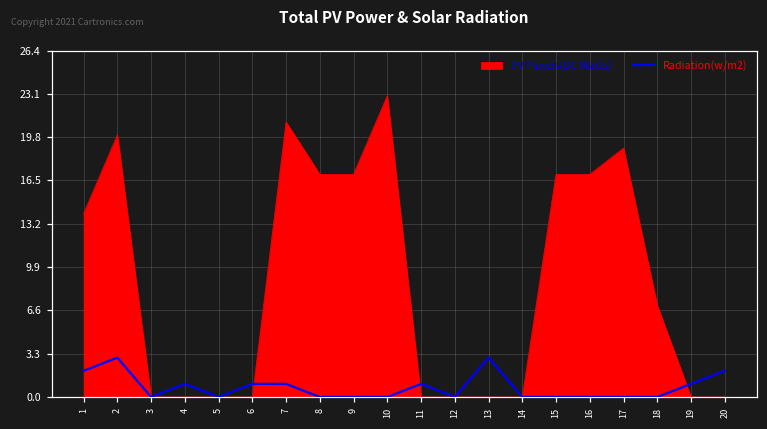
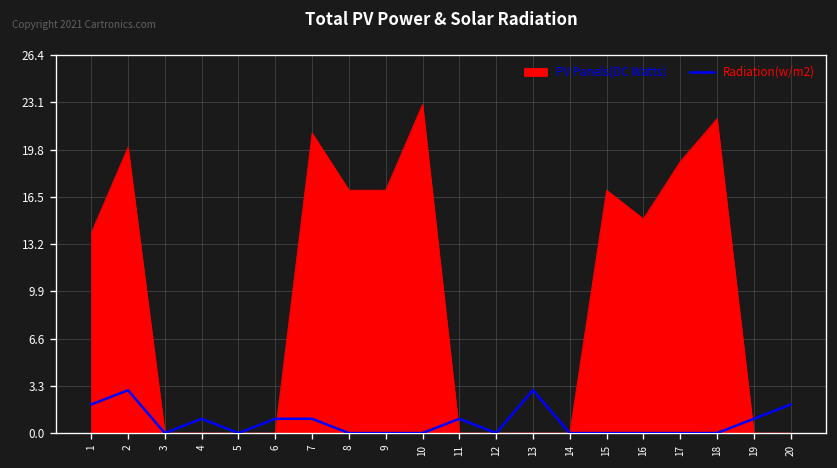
PV Panels(DC Watts), 16: 17 -> 15
PV Panels(DC Watts), 18: 7 -> 22
